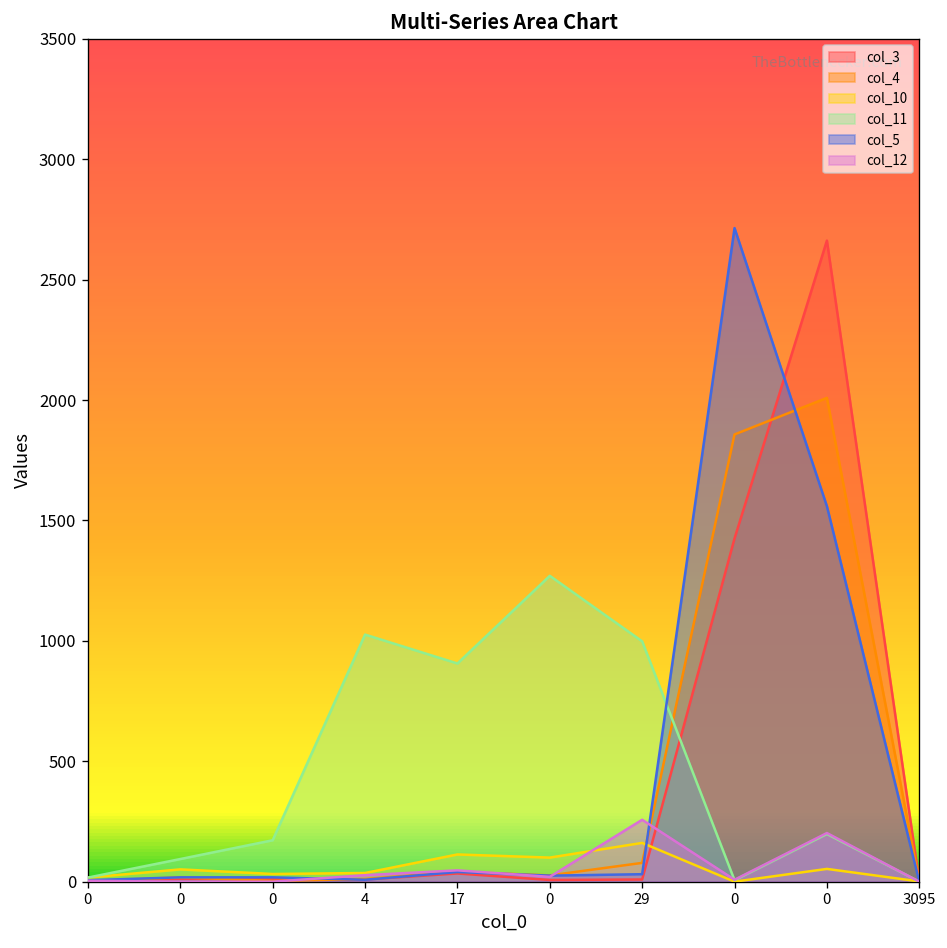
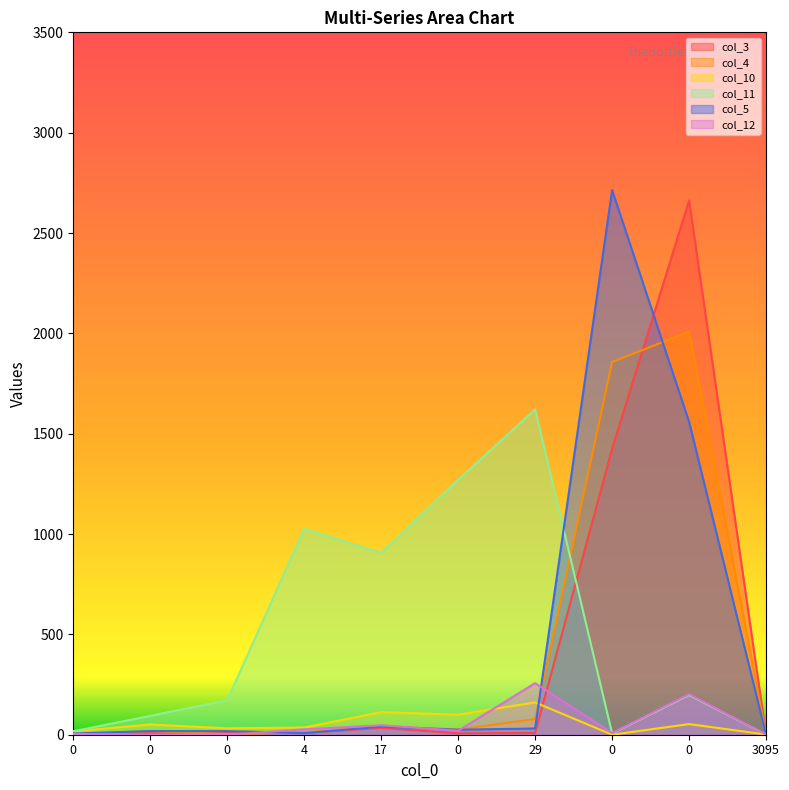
col_11, 29: 1000 -> 1620
